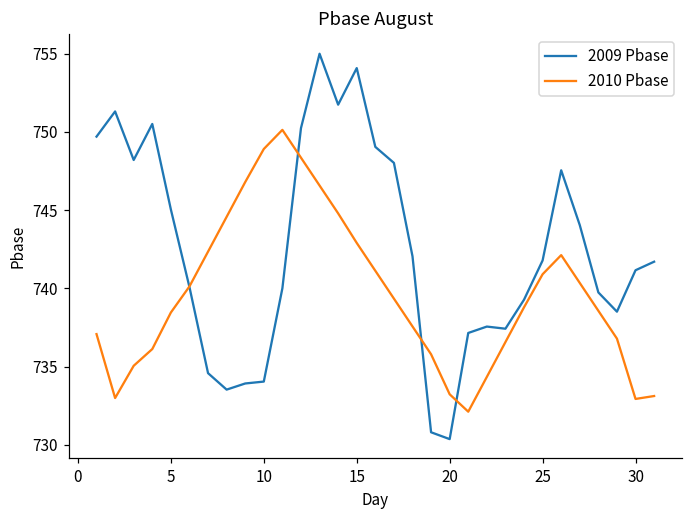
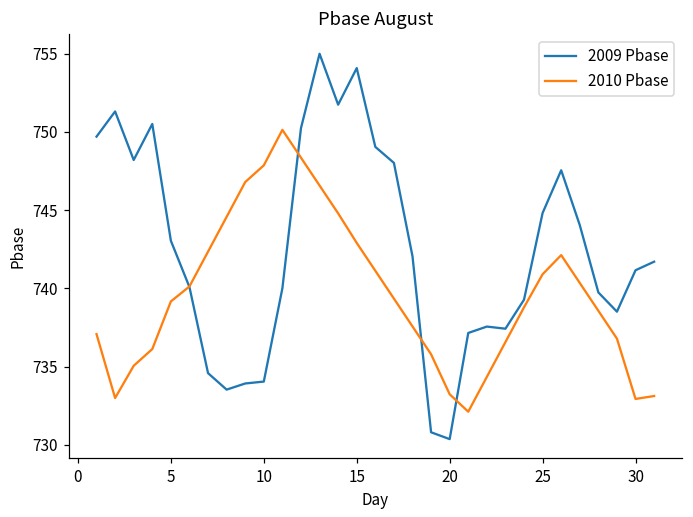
2009 Pbase, 5: 745.0 -> 743.0
2010 Pbase, 5: 738.5 -> 739.2
2010 Pbase, 10: 748.9 -> 747.9
2009 Pbase, 25: 741.8 -> 744.8
